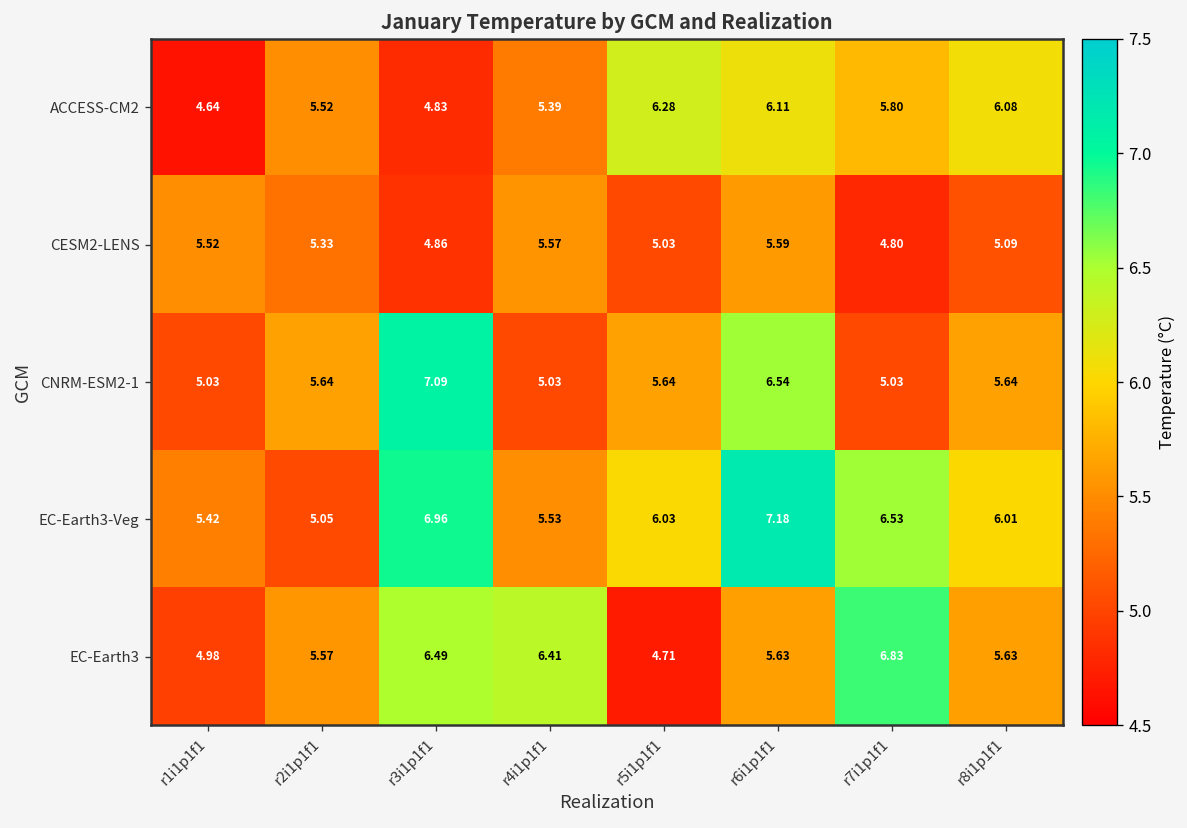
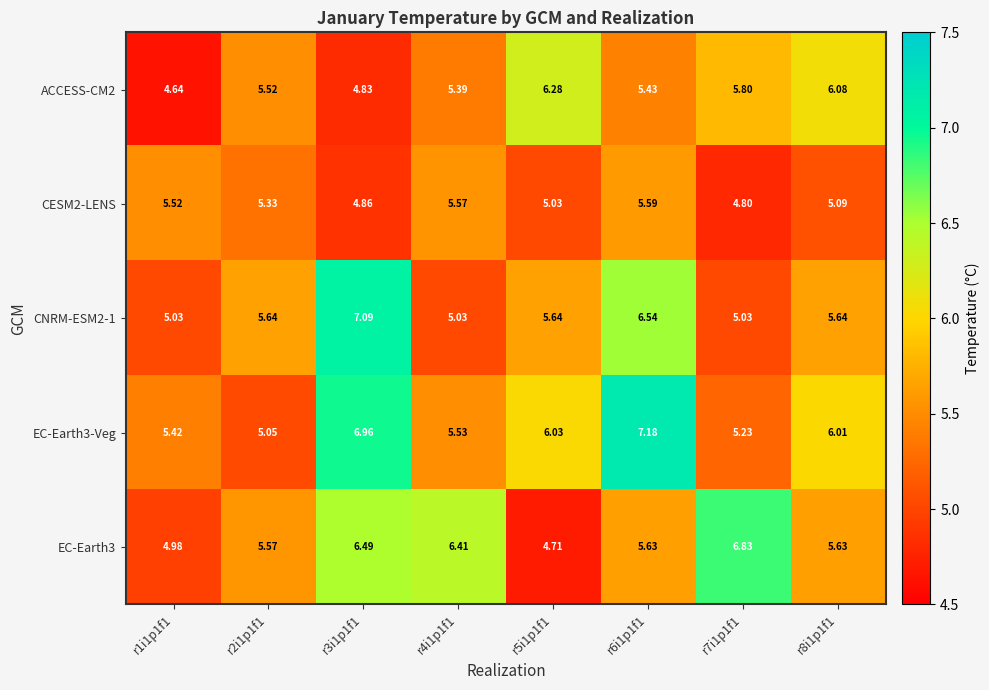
ACCESS-CM2, r6i1p1f1: 6.11 -> 5.43
EC-Earth3-Veg, r7i1p1f1: 6.53 -> 5.23
